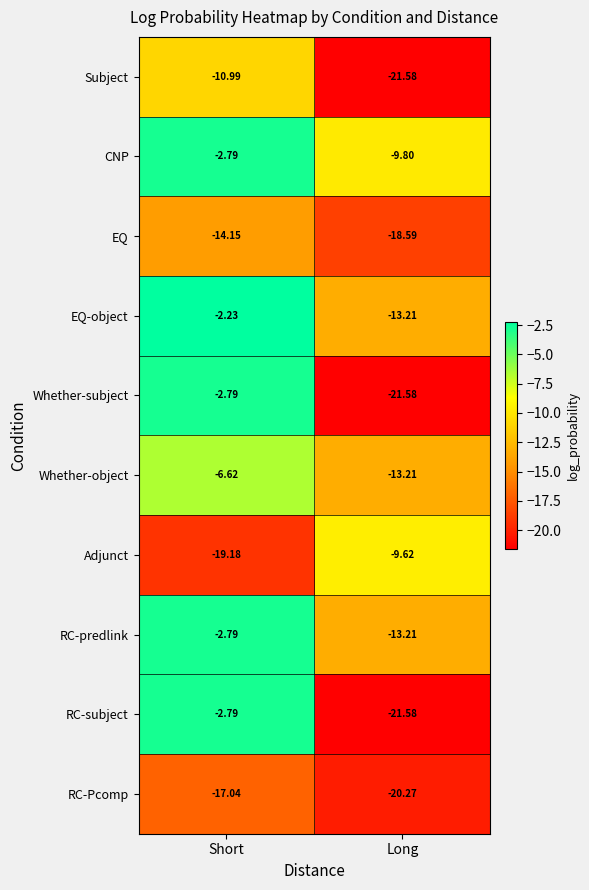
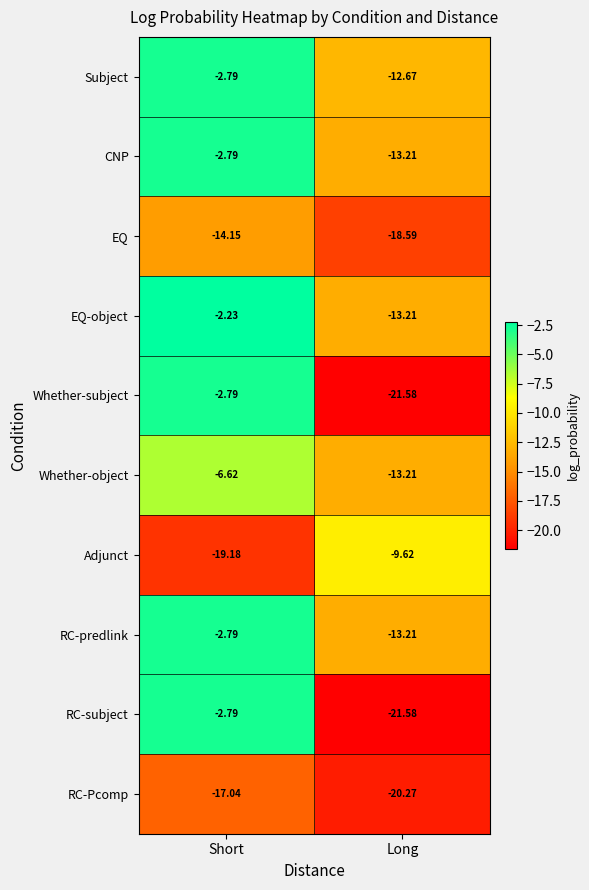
Subject, Short: -10.99 -> -2.79
Subject, Long: -21.58 -> -12.67
CNP, Long: -9.80 -> -13.21
